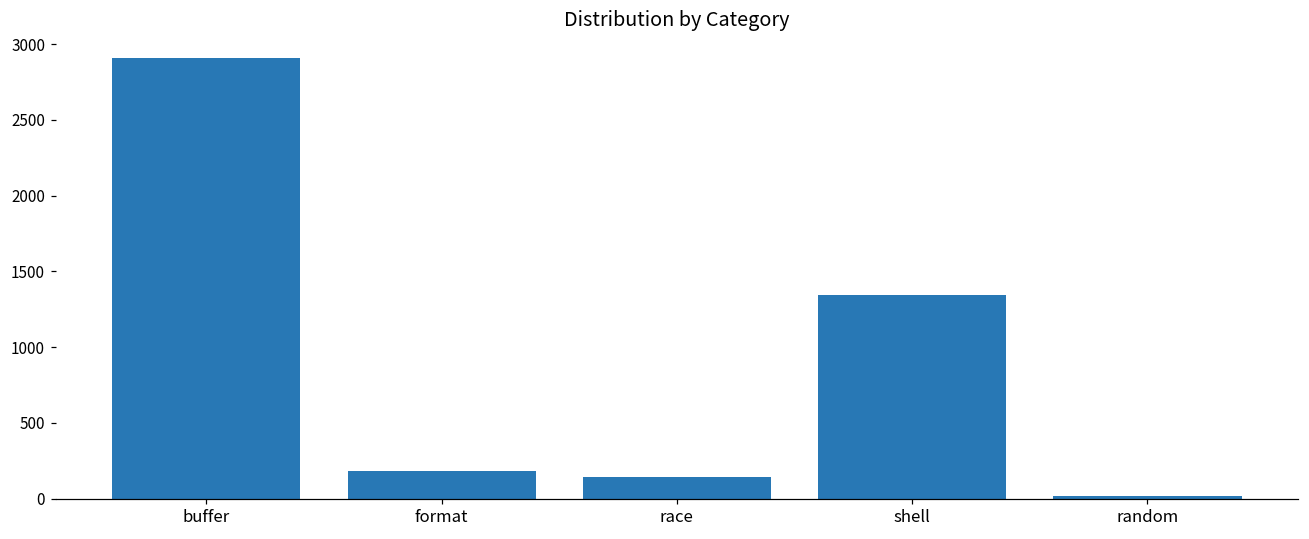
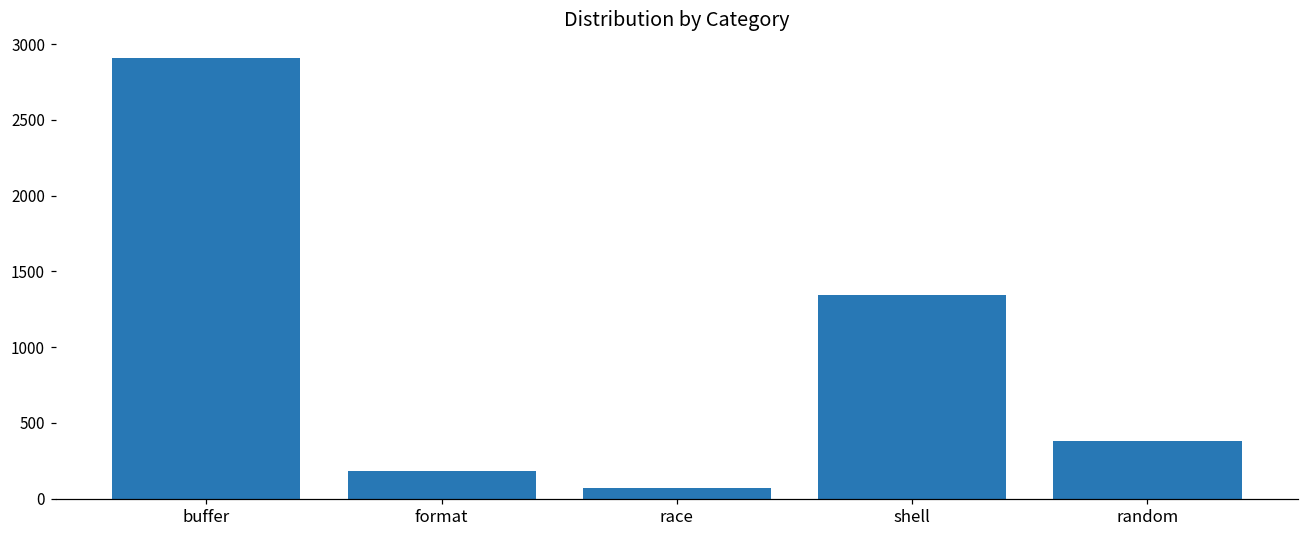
race: 140 -> 70
random: 20 -> 380
